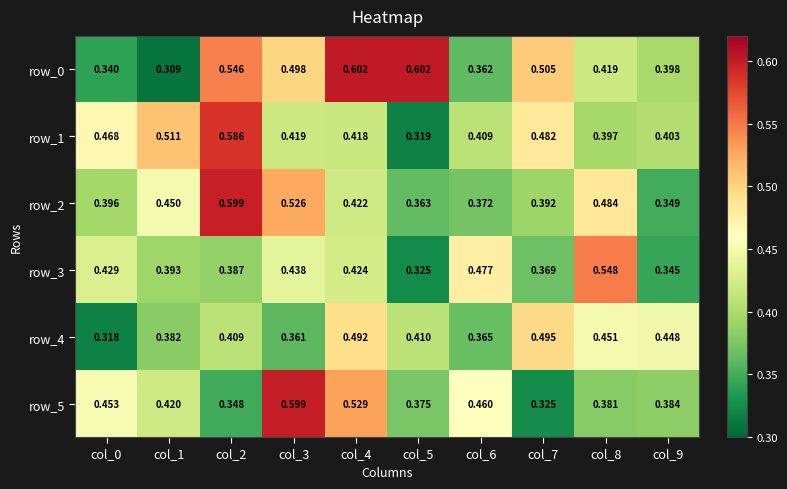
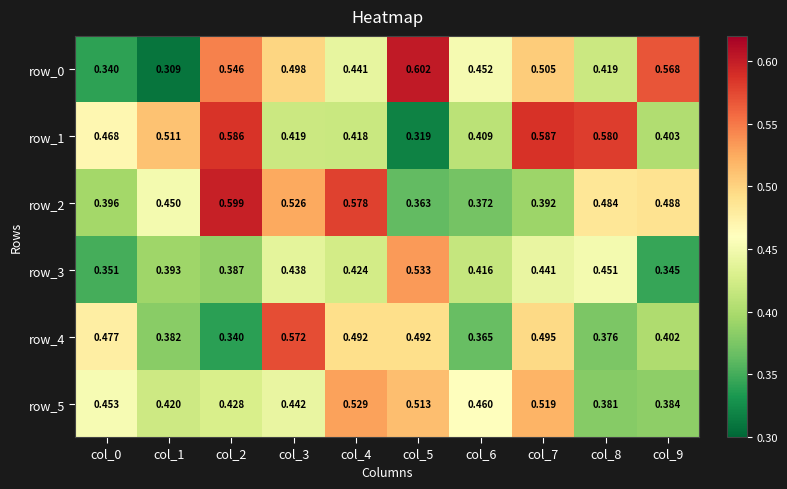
row_0, col_4: 0.602 -> 0.441
row_0, col_6: 0.362 -> 0.452
row_0, col_9: 0.398 -> 0.568
row_1, col_7: 0.482 -> 0.587
row_1, col_8: 0.397 -> 0.580
row_2, col_4: 0.422 -> 0.578
row_2, col_9: 0.349 -> 0.488
row_3, col_0: 0.429 -> 0.351
row_3, col_5: 0.325 -> 0.533
row_3, col_6: 0.477 -> 0.416
row_3, col_7: 0.369 -> 0.441
row_3, col_8: 0.548 -> 0.451
row_4, col_0: 0.318 -> 0.477
row_4, col_2: 0.409 -> 0.340
row_4, col_3: 0.361 -> 0.572
row_4, col_5: 0.410 -> 0.492
row_4, col_8: 0.451 -> 0.376
row_4, col_9: 0.448 -> 0.402
row_5, col_2: 0.348 -> 0.428
row_5, col_3: 0.599 -> 0.442
row_5, col_5: 0.375 -> 0.513
row_5, col_7: 0.325 -> 0.519
